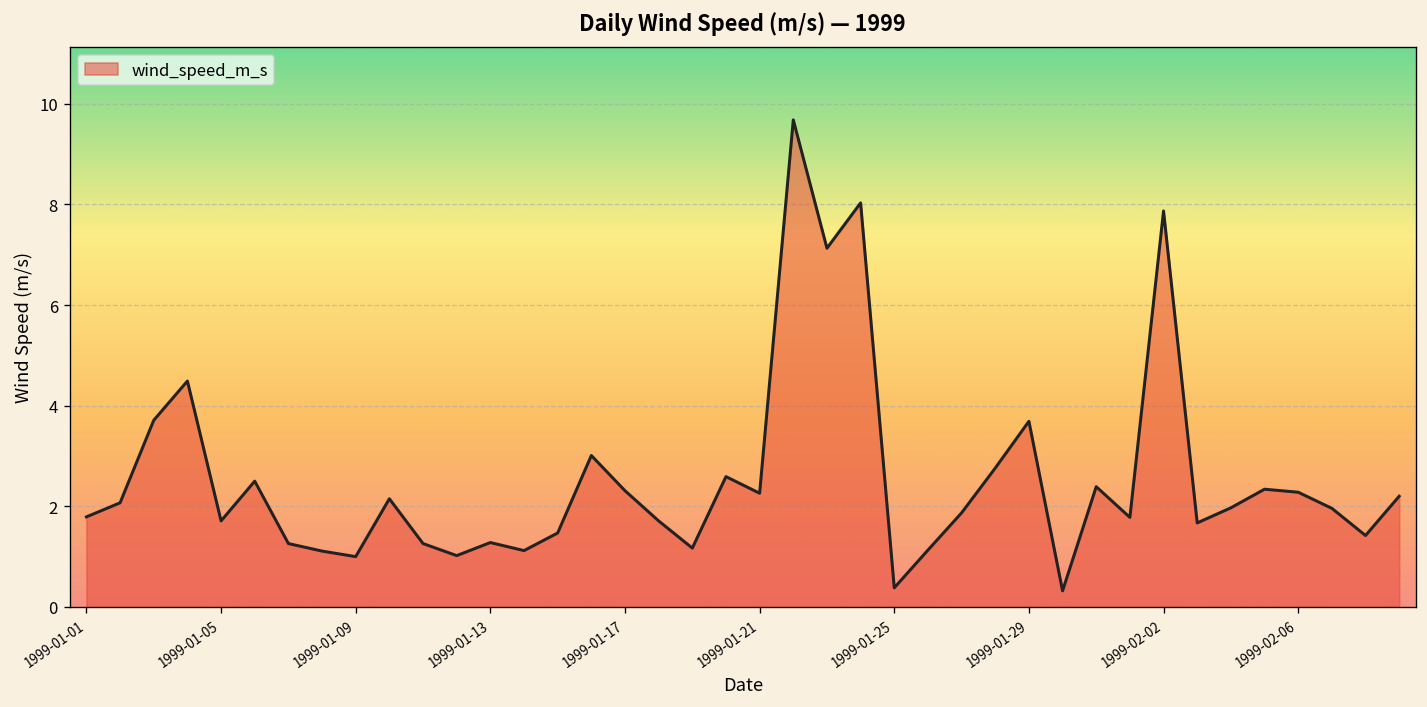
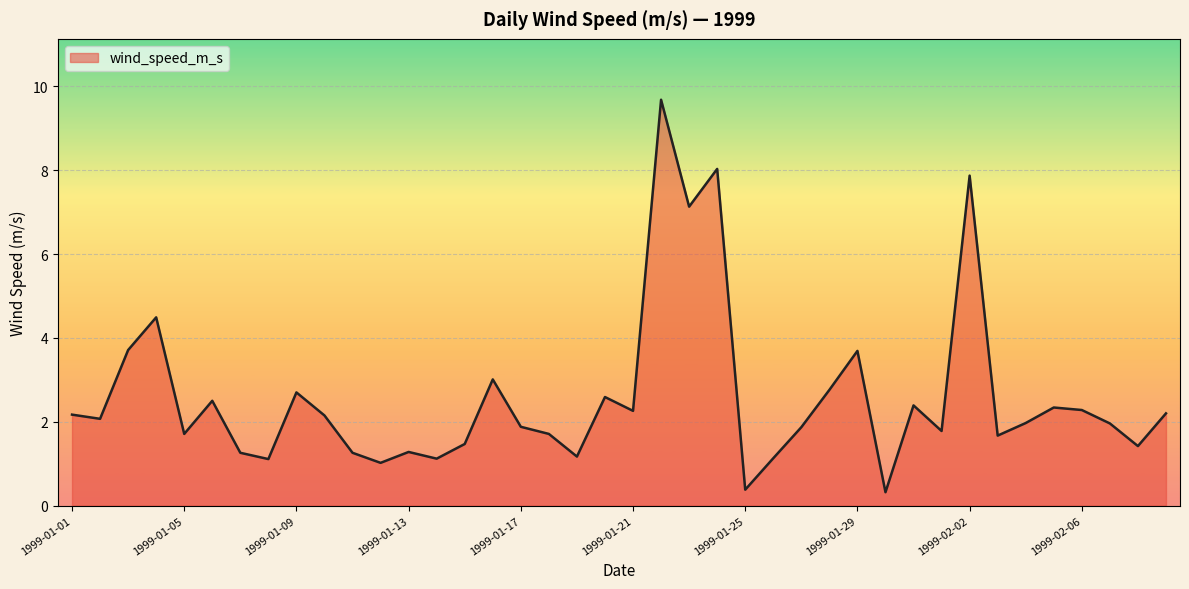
1999-01-01: 1.8 -> 2.2
1999-01-09: 1.0 -> 2.7
1999-01-17: 2.3 -> 1.9
